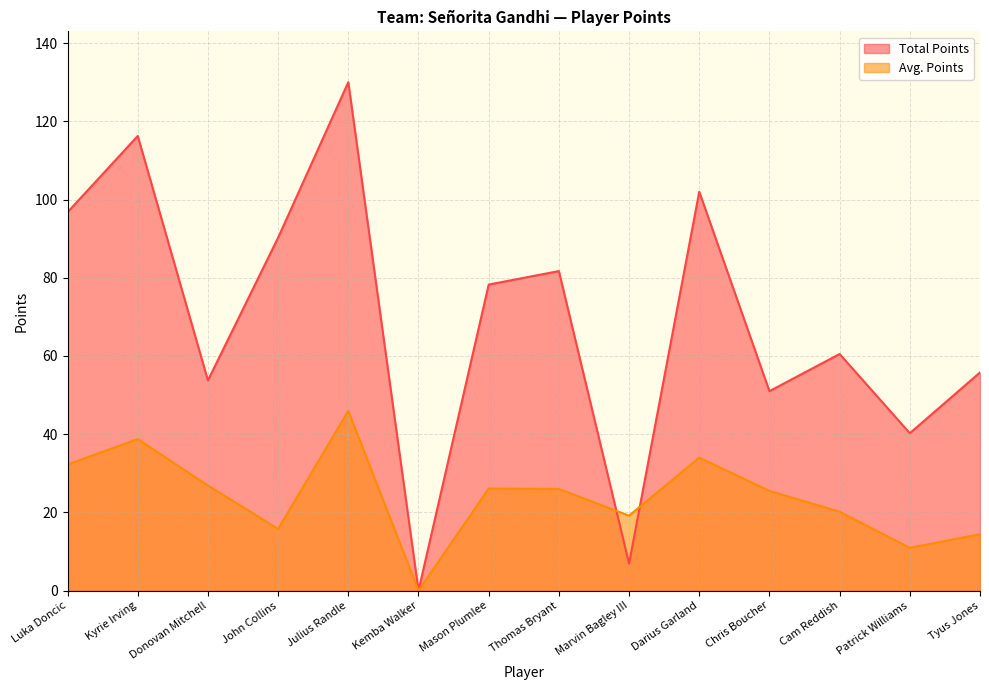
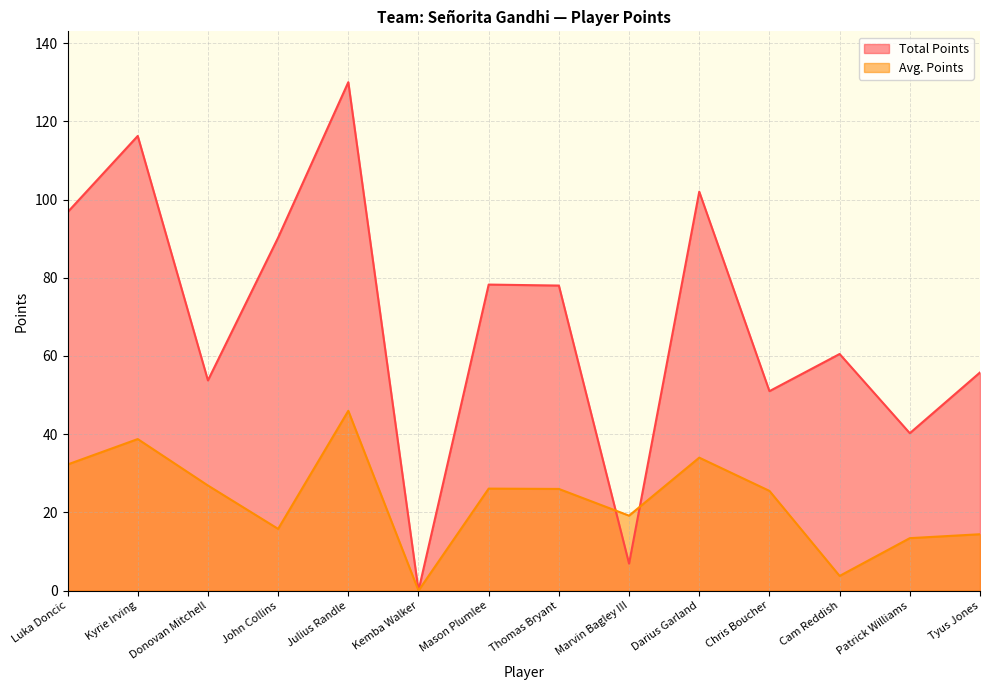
Total Points, Thomas Bryant: 82 -> 78
Avg. Points, Cam Reddish: 20 -> 4
Avg. Points, Patrick Williams: 11 -> 13
